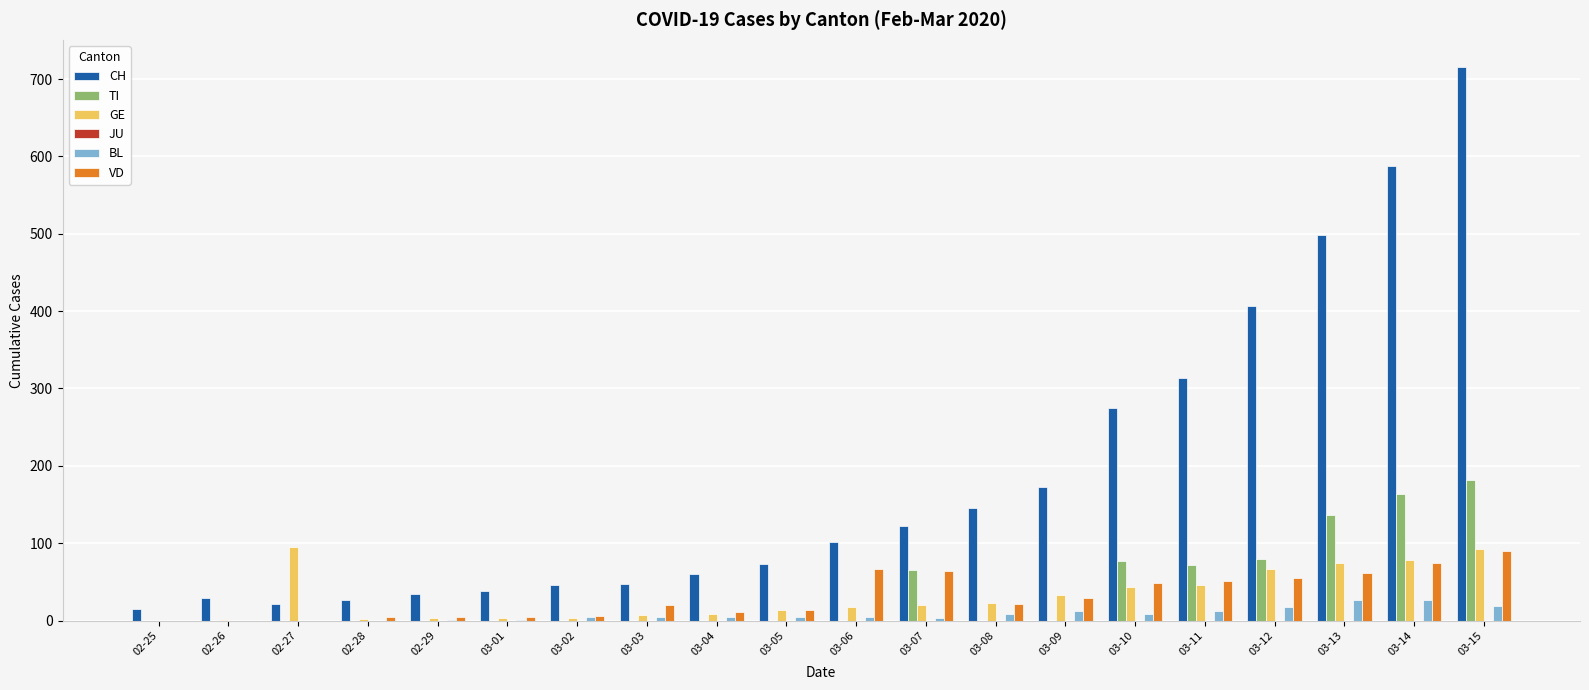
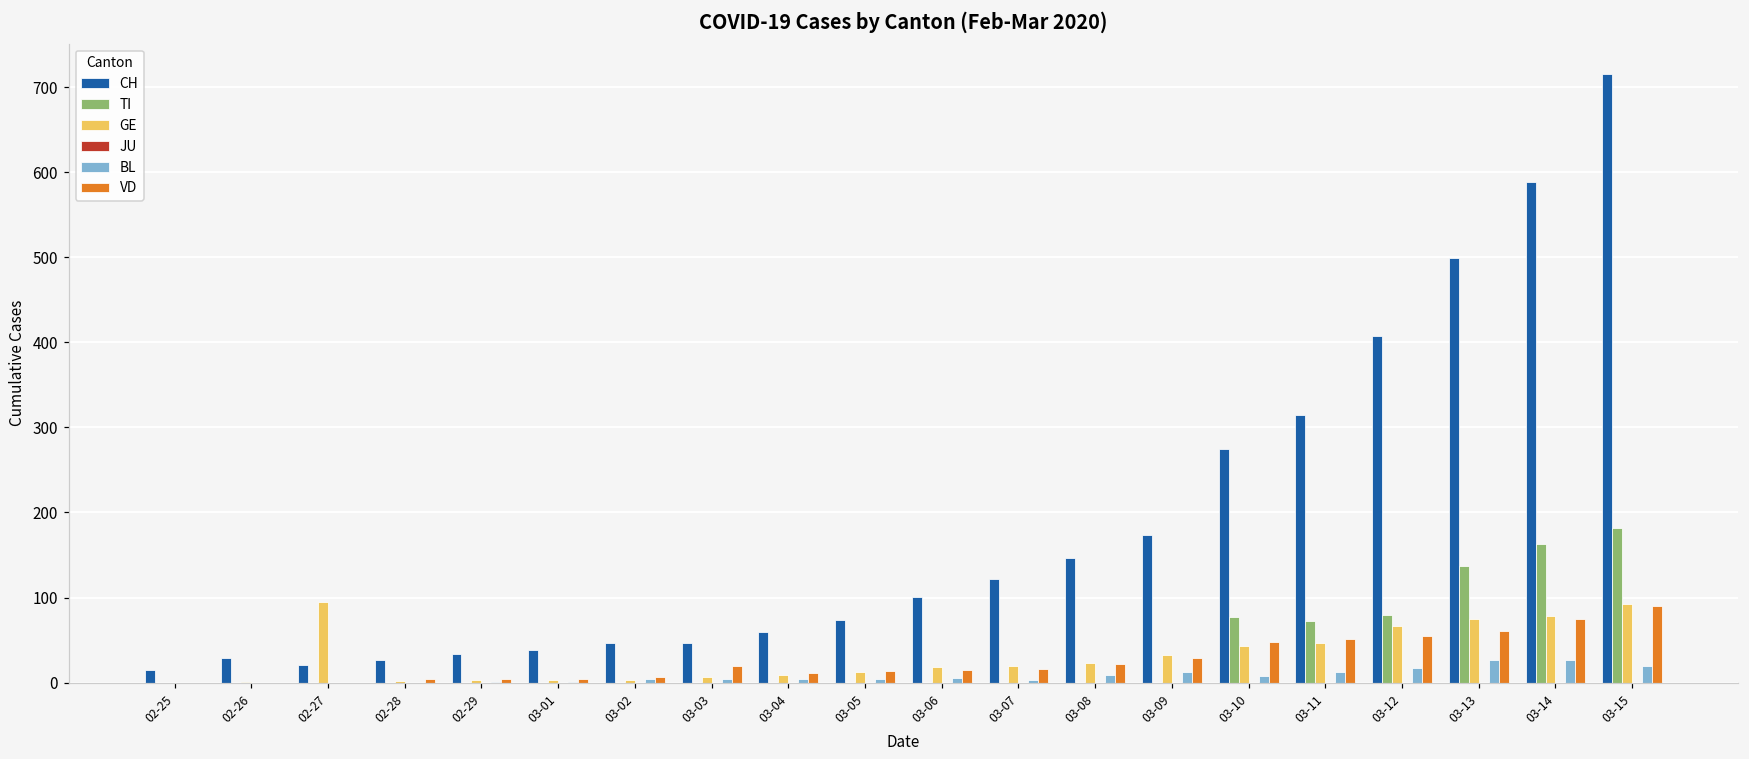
VD, 03-06: 70 -> 20
TI, 03-07: 70 -> 0
VD, 03-07: 60 -> 20
